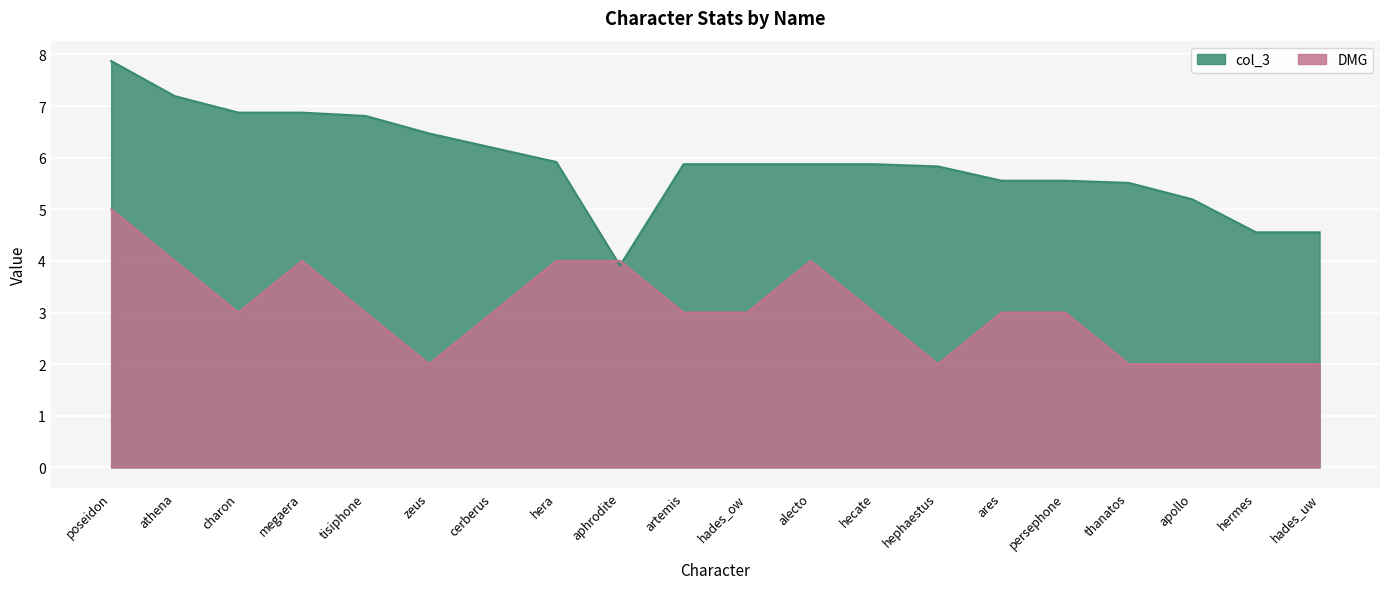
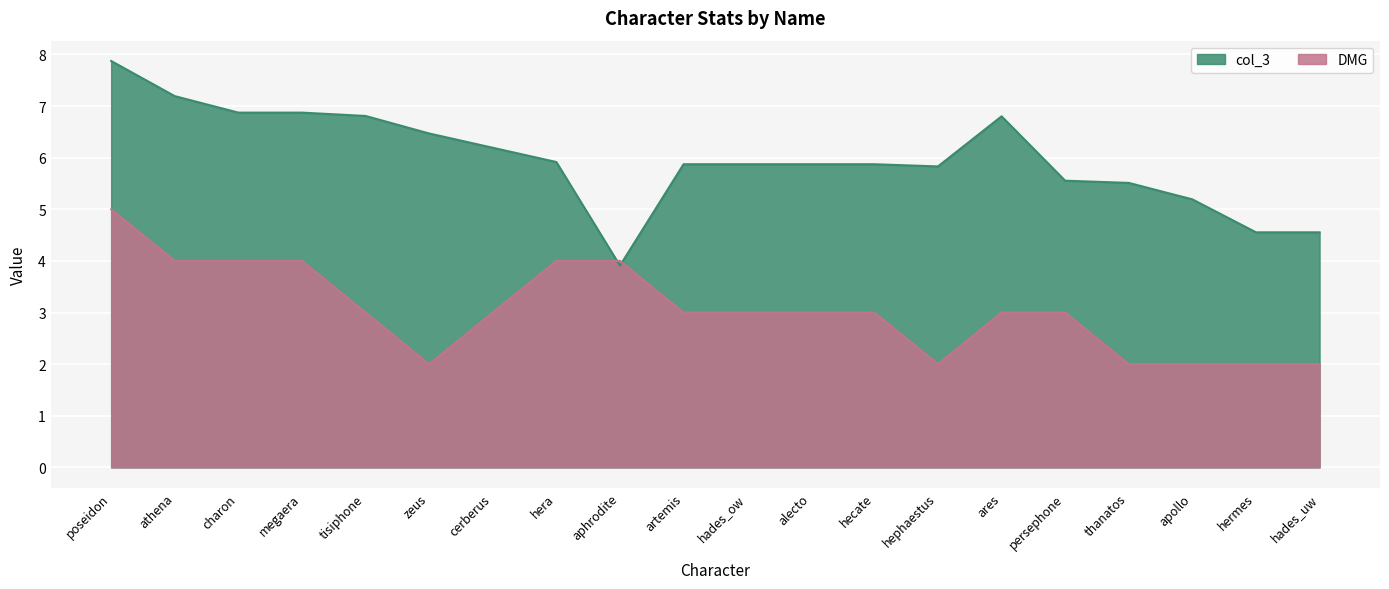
DMG, charon: 3 -> 4
DMG, alecto: 4 -> 3
col_3, ares: 5.6 -> 6.8
